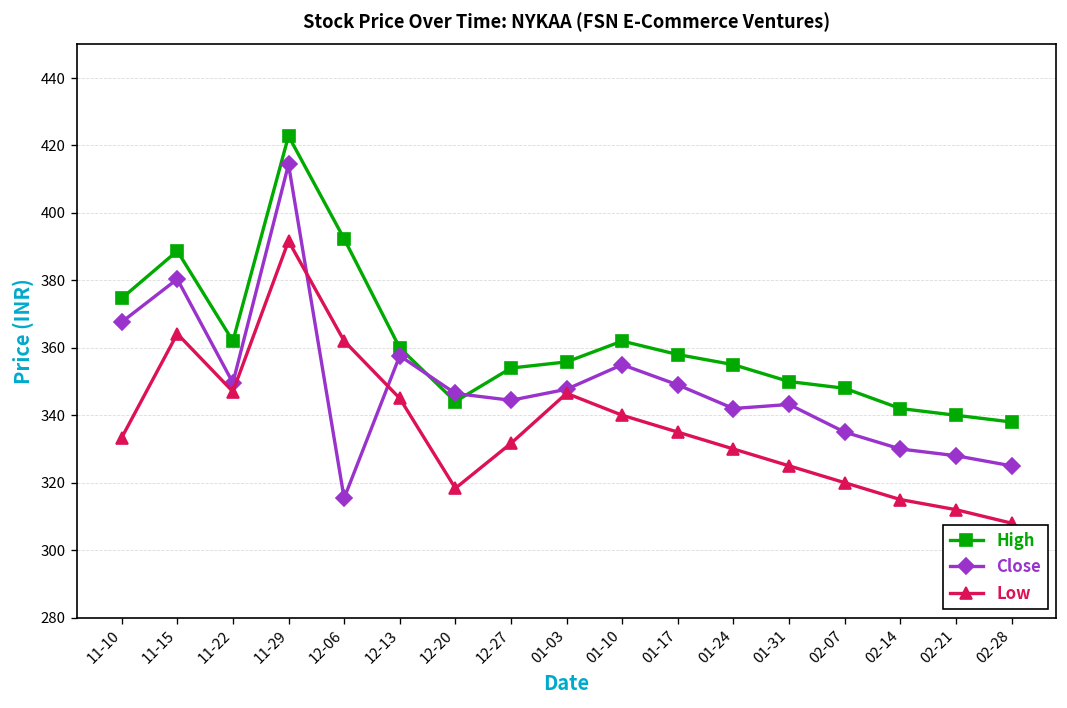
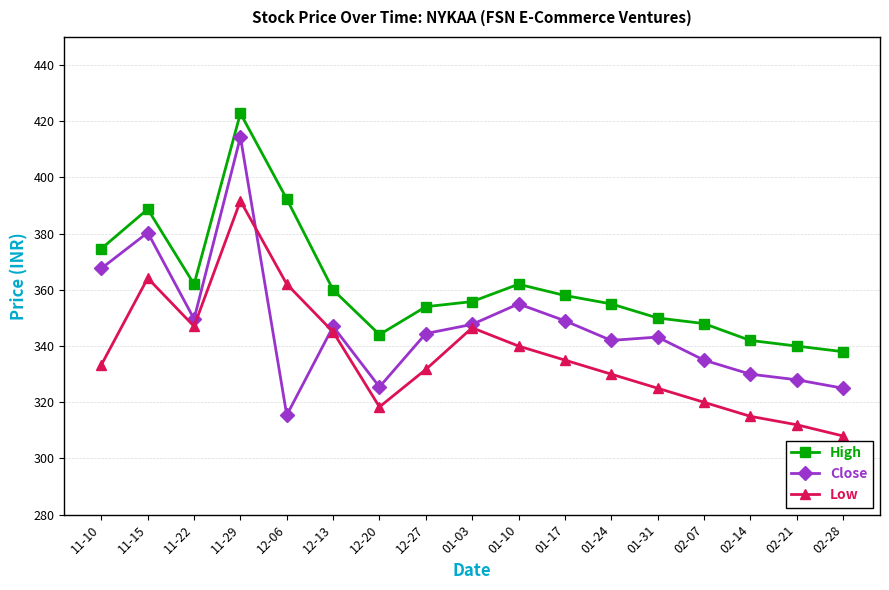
Close, 12-13: 358 -> 347
Close, 12-20: 346 -> 325
